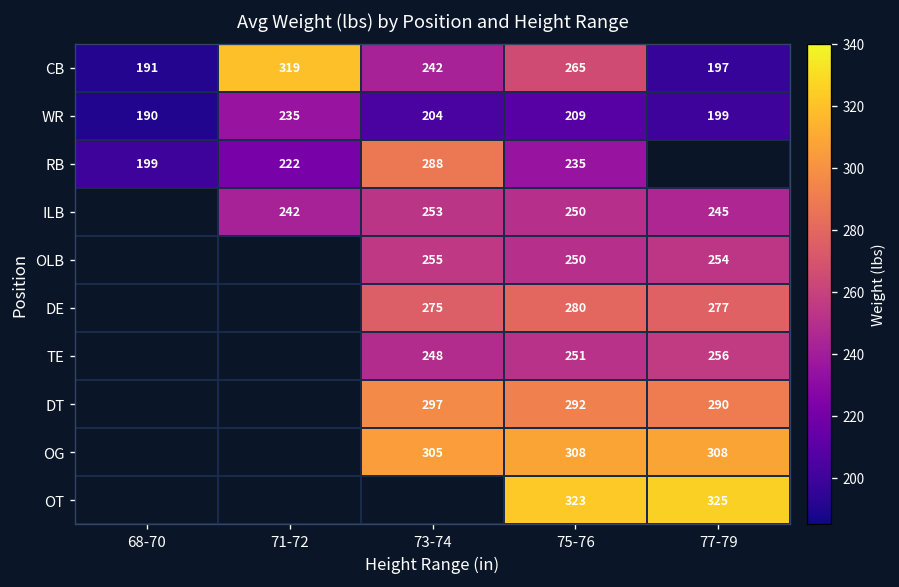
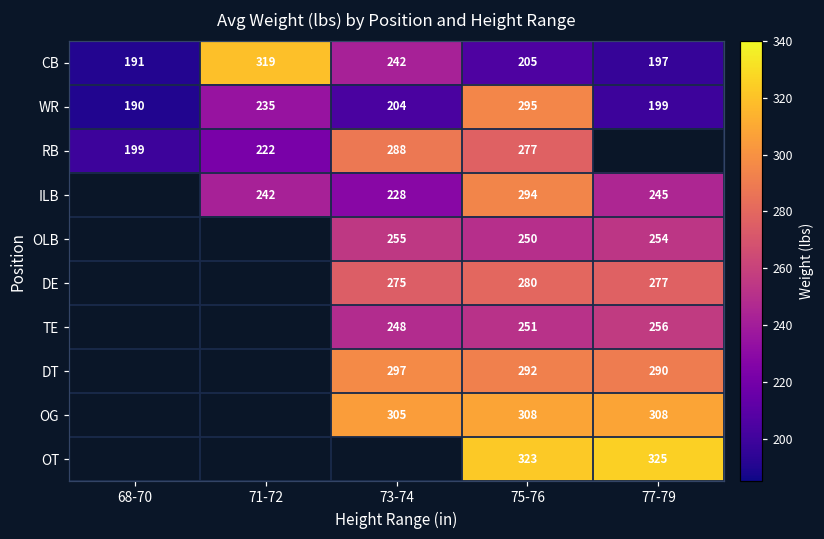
CB, 75-76: 265 -> 205
WR, 75-76: 209 -> 295
RB, 75-76: 235 -> 277
ILB, 73-74: 253 -> 228
ILB, 75-76: 250 -> 294
